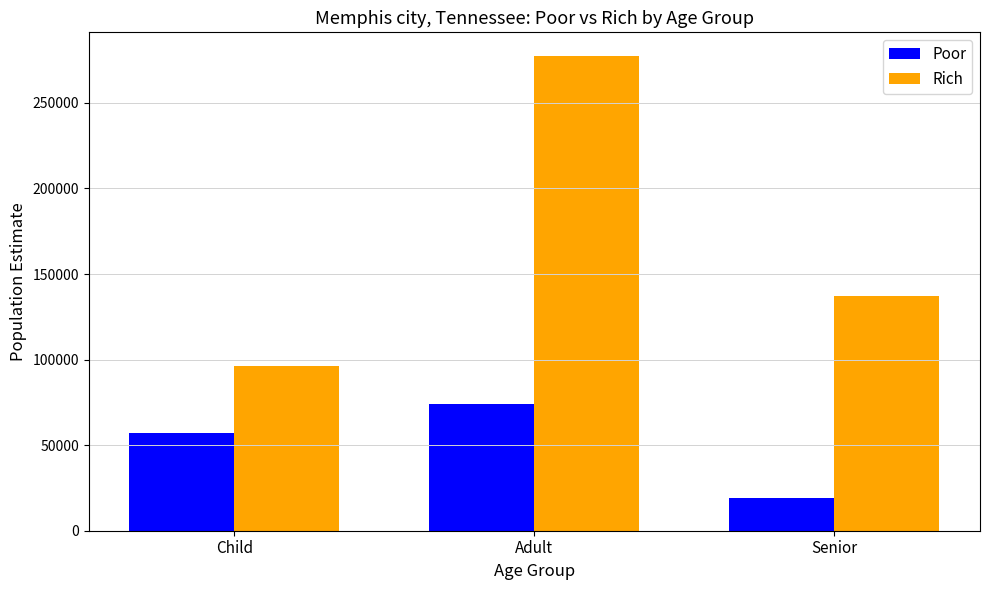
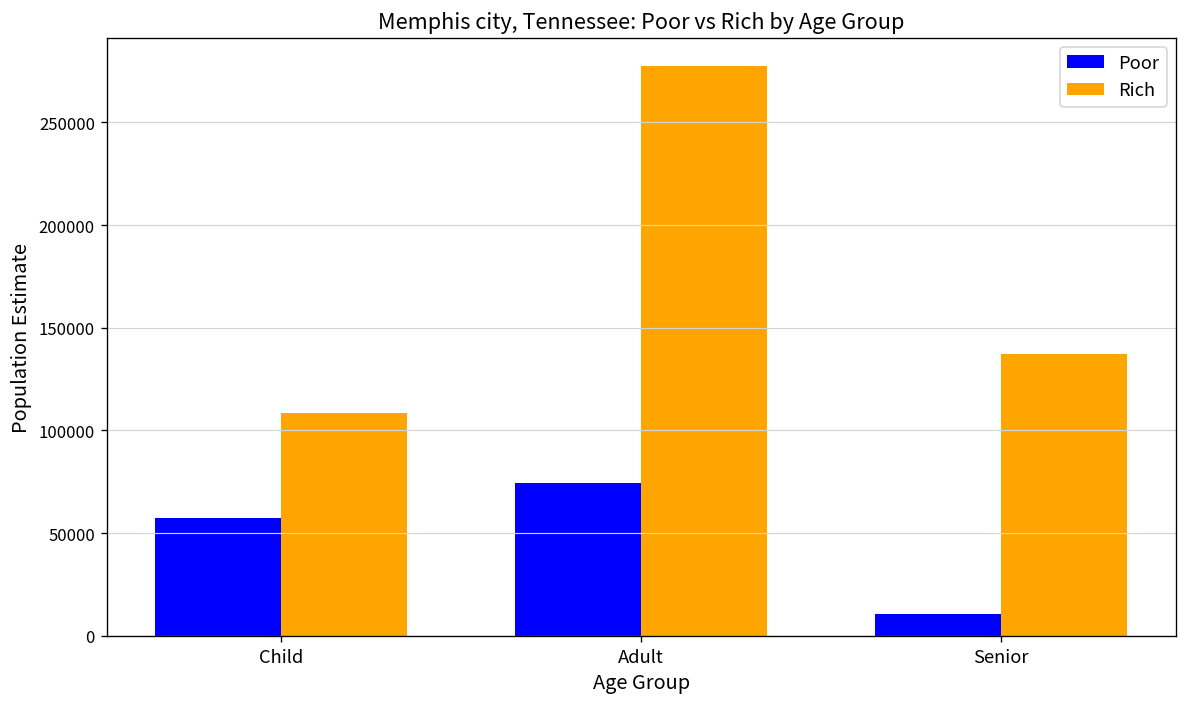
Rich, Child: 96000 -> 108000
Poor, Senior: 19000 -> 10000
